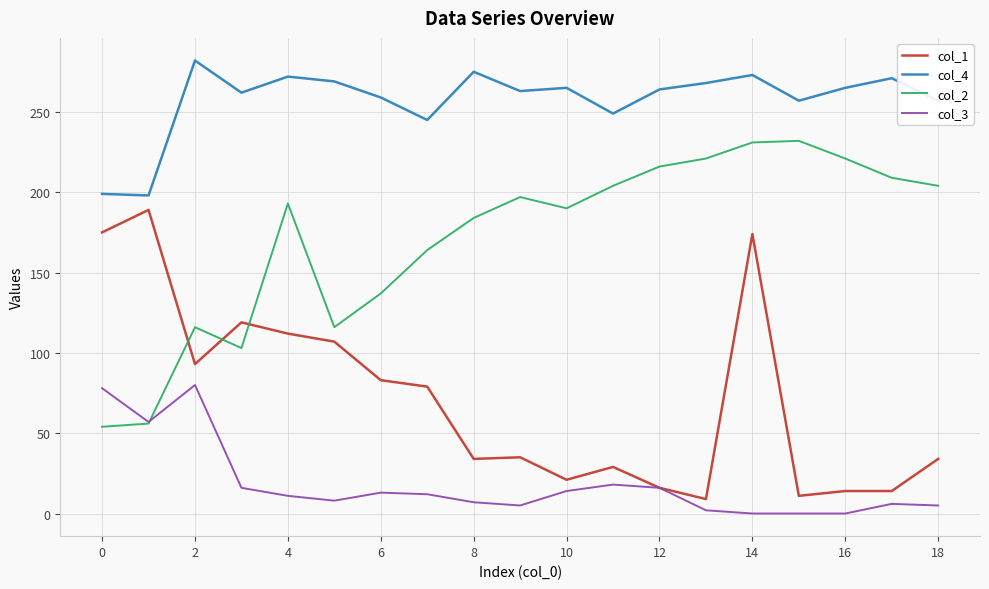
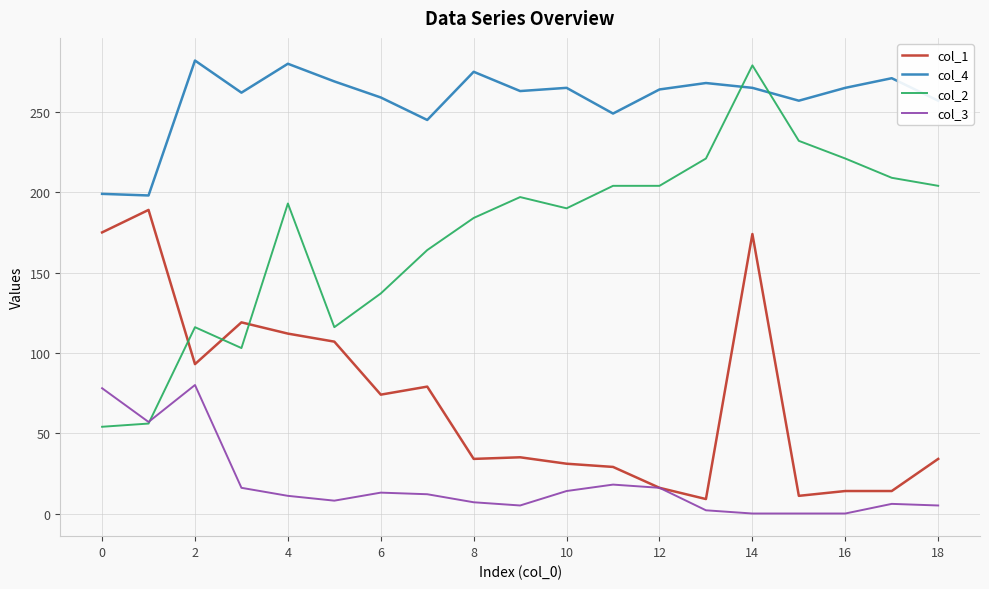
col_4, 4: 272 -> 280
col_1, 6: 83 -> 74
col_1, 10: 21 -> 31
col_2, 12: 216 -> 204
col_4, 14: 273 -> 265
col_2, 14: 231 -> 279
